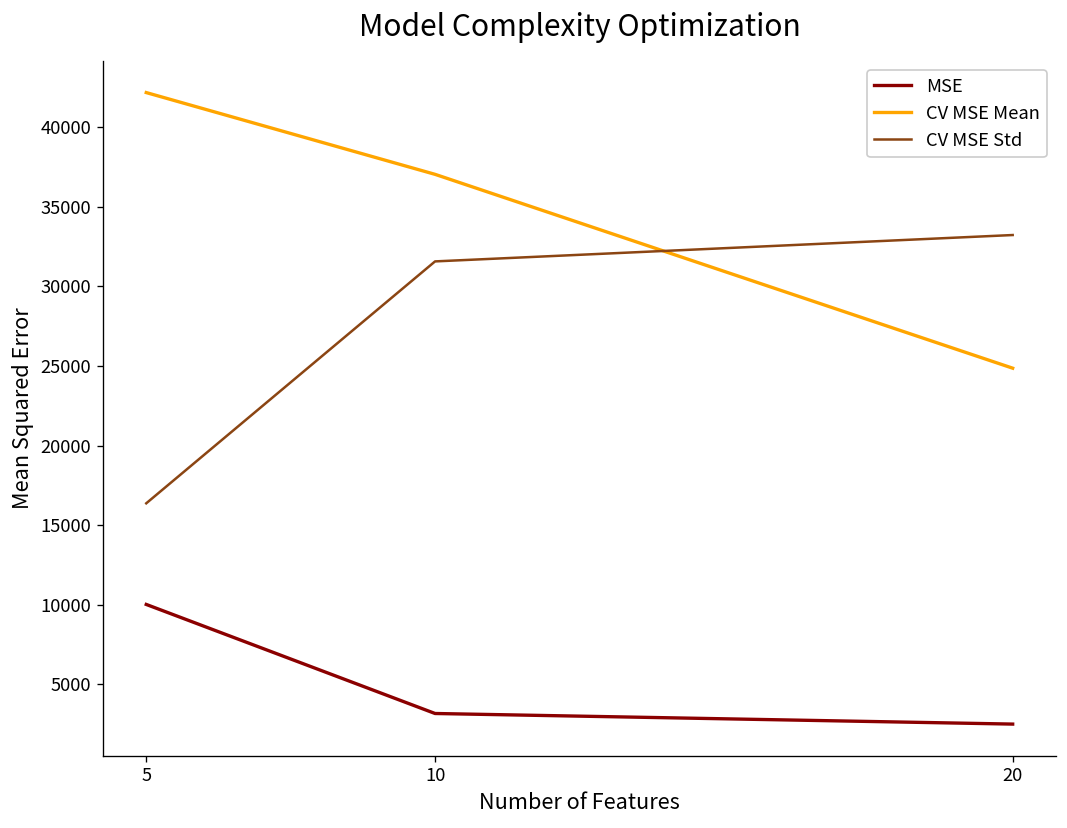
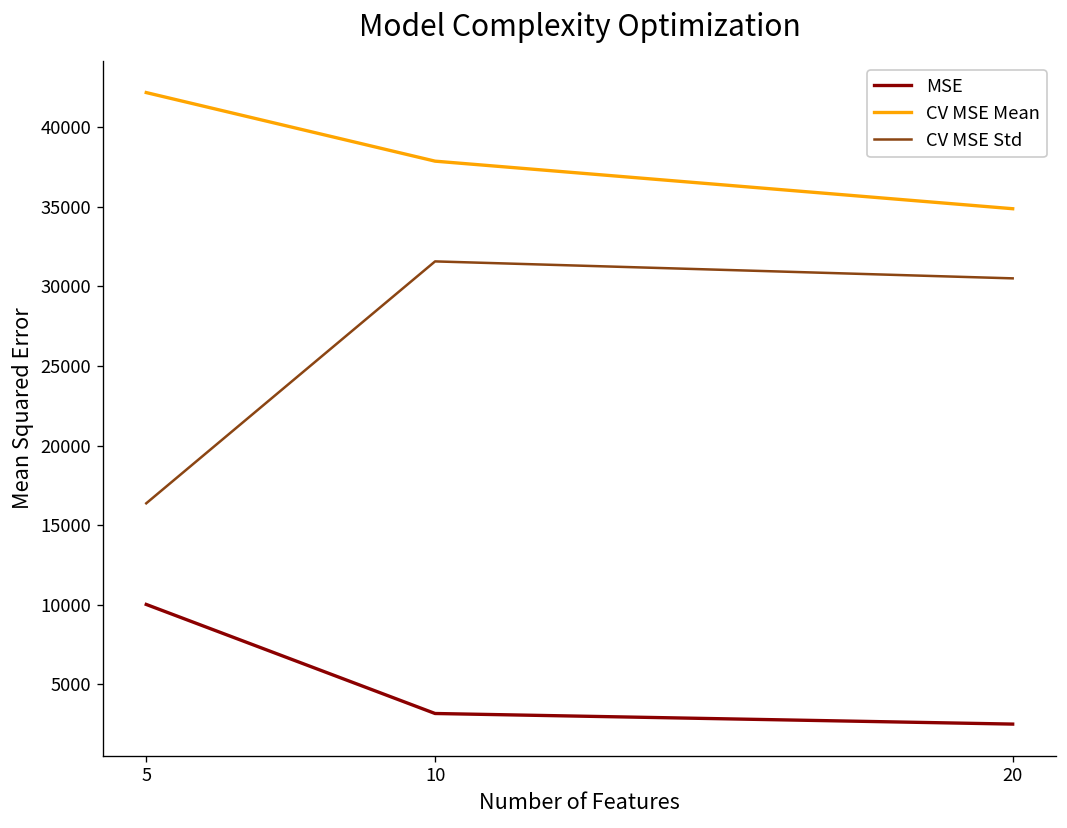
CV MSE Mean, 10: 37000 -> 37900
CV MSE Mean, 20: 24900 -> 34900
CV MSE Std, 20: 33200 -> 30500
